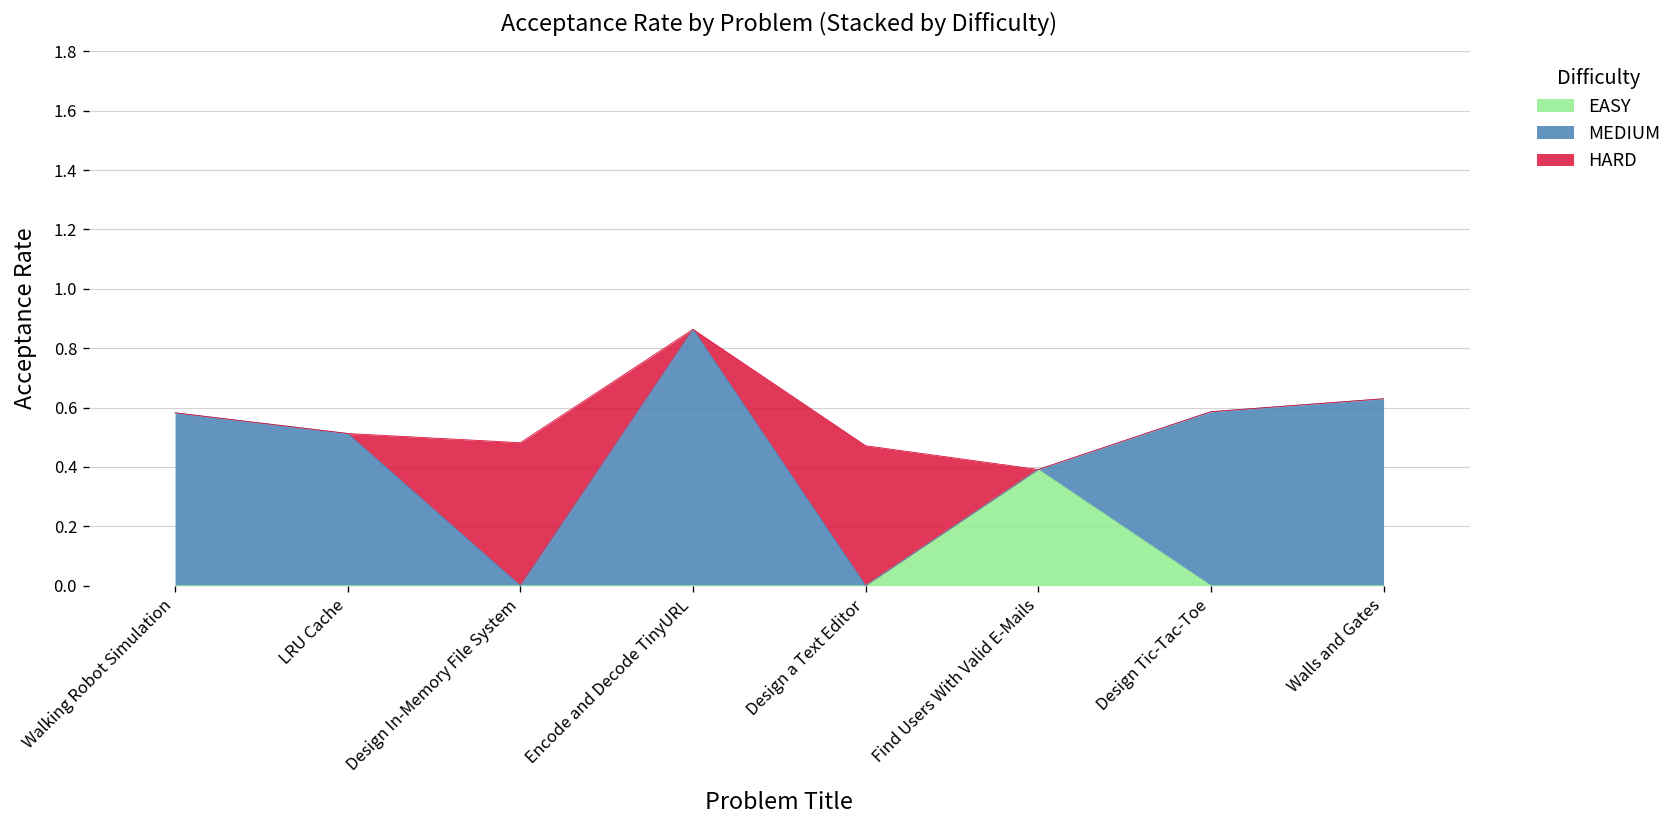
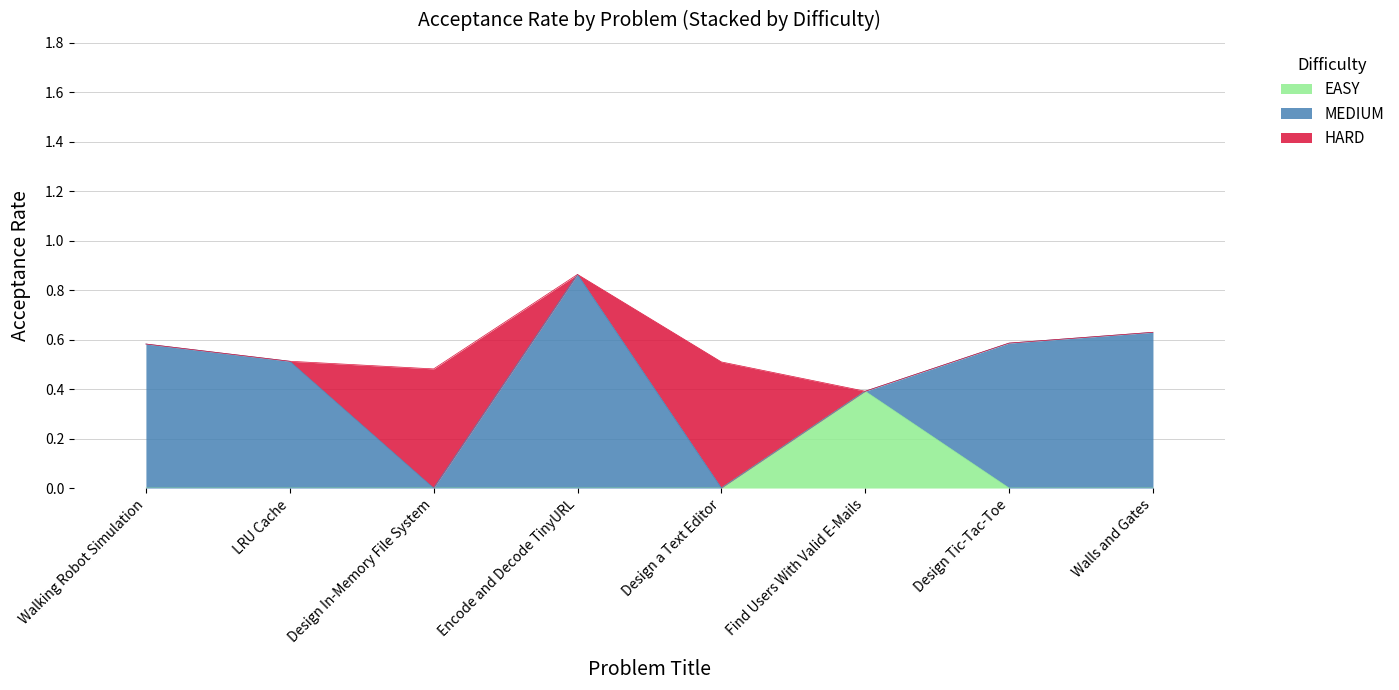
HARD, Design a Text Editor: 0.47 -> 0.51
